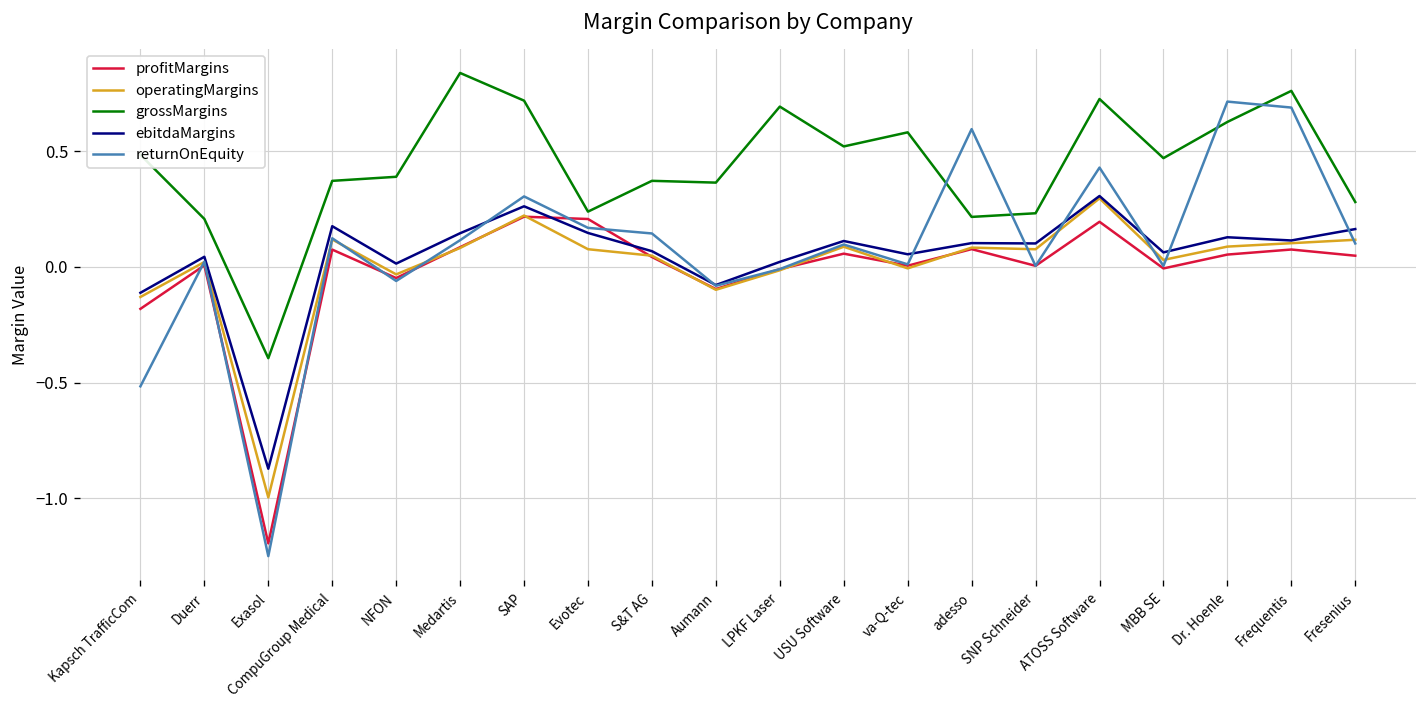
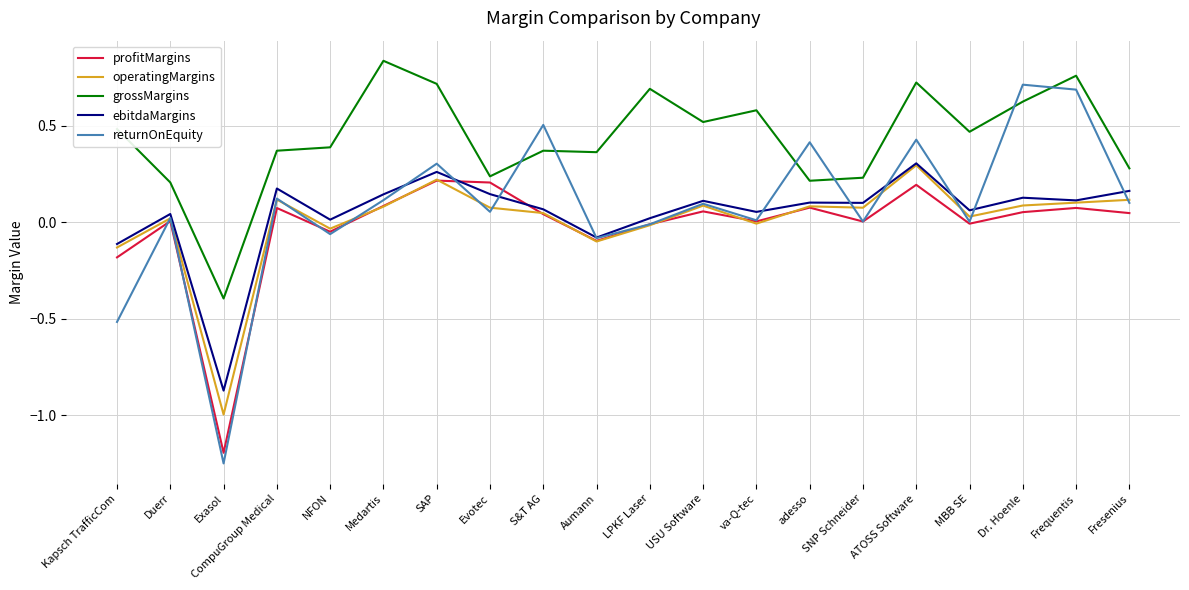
returnOnEquity, Evotec: 0.17 -> 0.05
returnOnEquity, S&T AG: 0.14 -> 0.51
returnOnEquity, adesso: 0.59 -> 0.41
